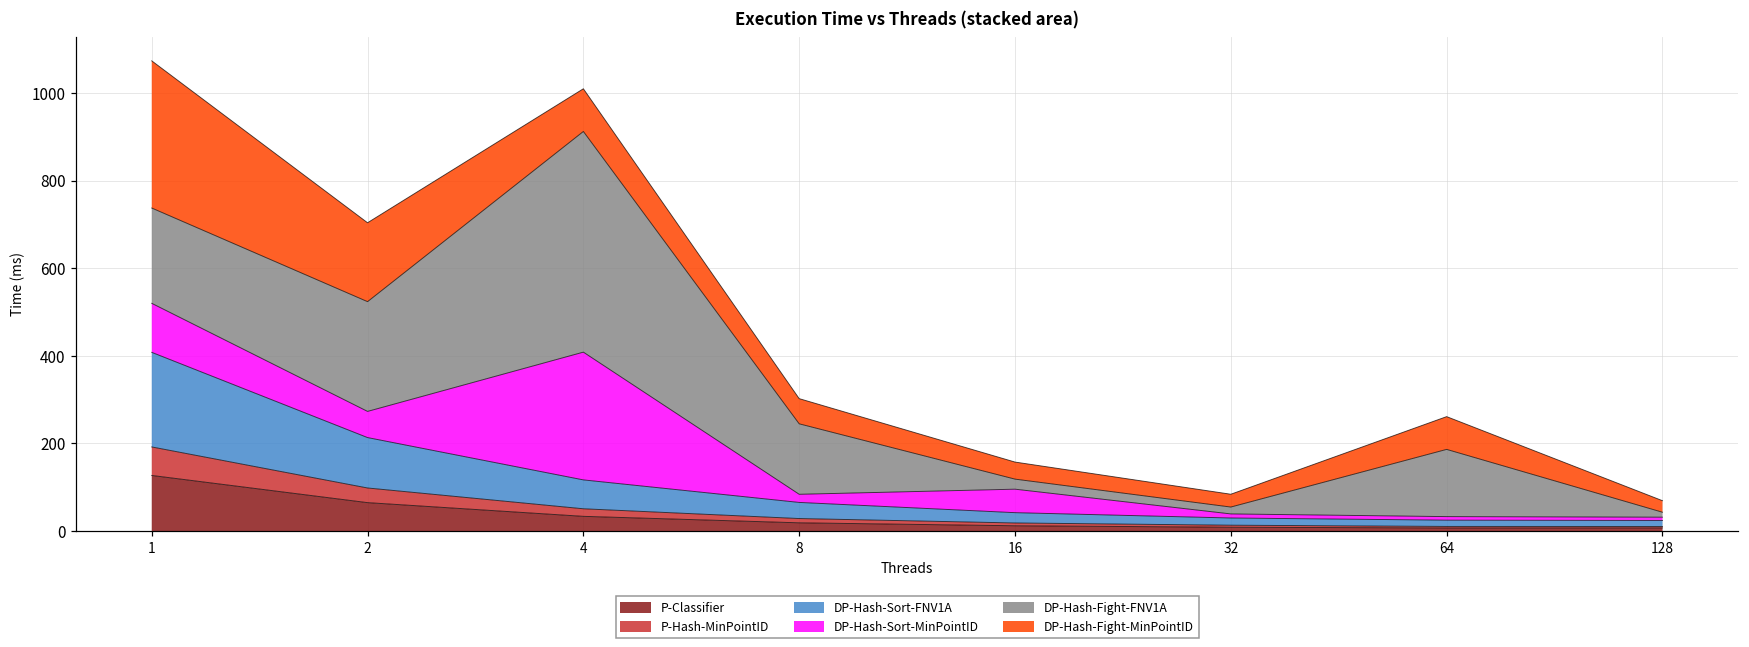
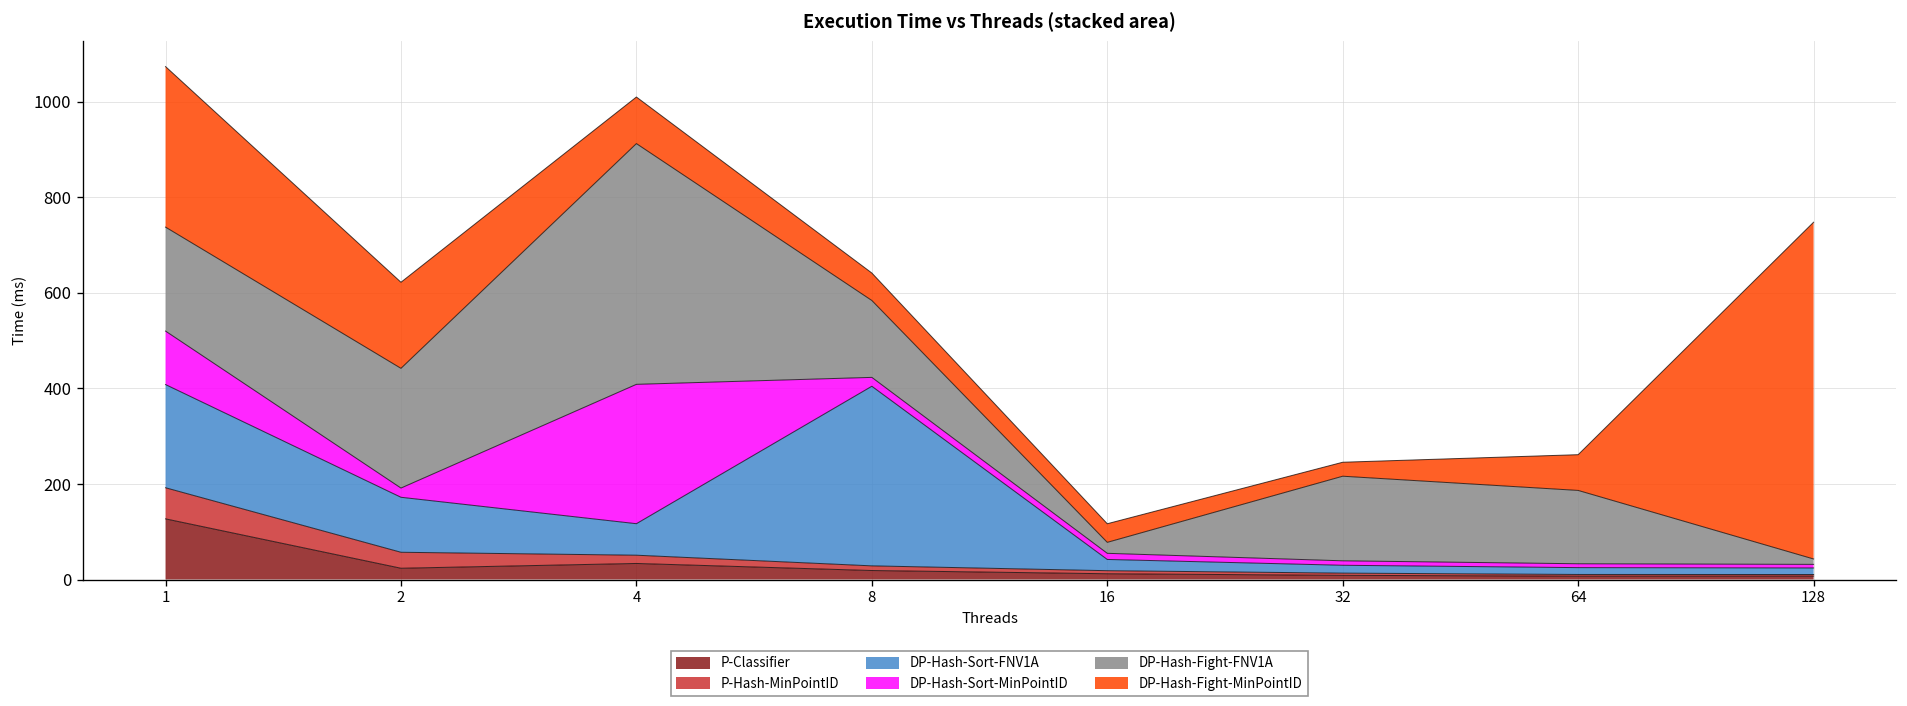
P-Classifier, 2: 60 -> 20
DP-Hash-Sort-MinPointID, 2: 60 -> 20
DP-Hash-Sort-FNV1A, 8: 40 -> 380
DP-Hash-Sort-MinPointID, 16: 50 -> 10
DP-Hash-Fight-FNV1A, 32: 20 -> 180
DP-Hash-Fight-MinPointID, 128: 30 -> 700
